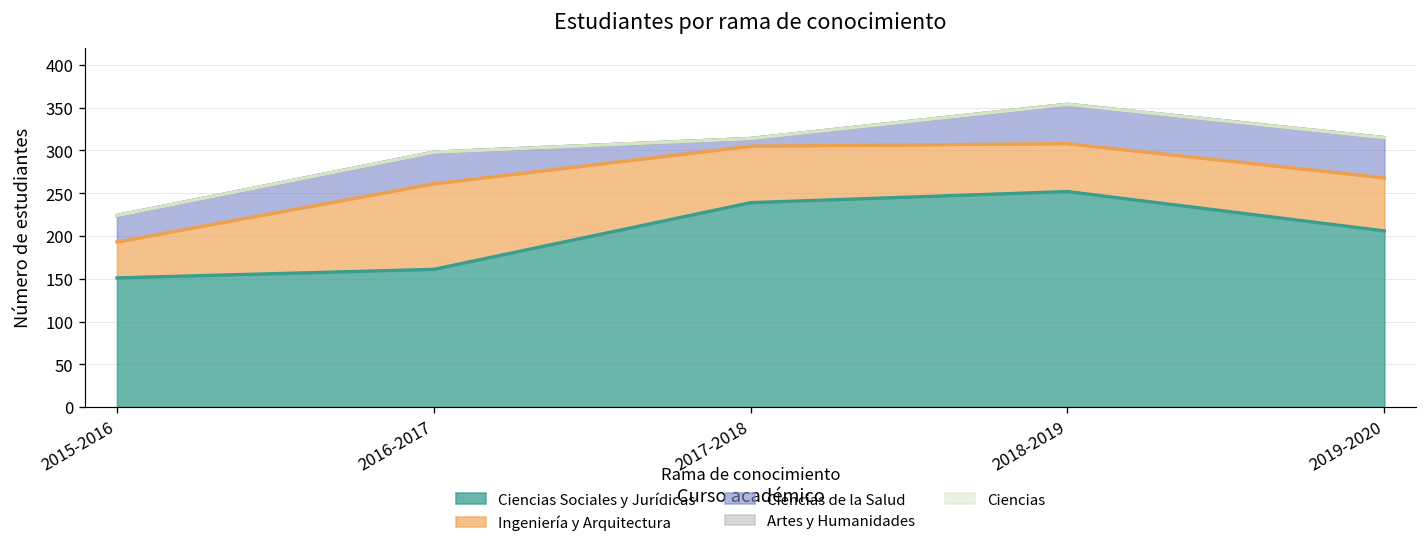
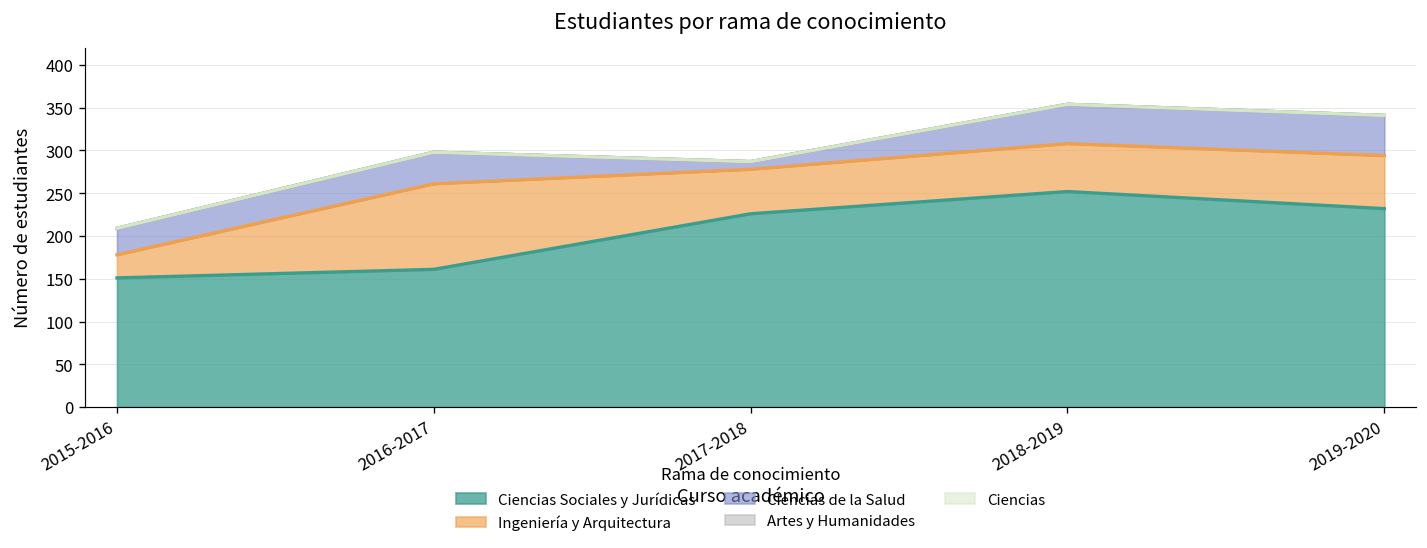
Ingeniería y Arquitectura, 2015-2016: 40 -> 30
Ciencias Sociales y Jurídicas, 2017-2018: 240 -> 230
Ingeniería y Arquitectura, 2017-2018: 70 -> 50
Ciencias Sociales y Jurídicas, 2019-2020: 210 -> 230
